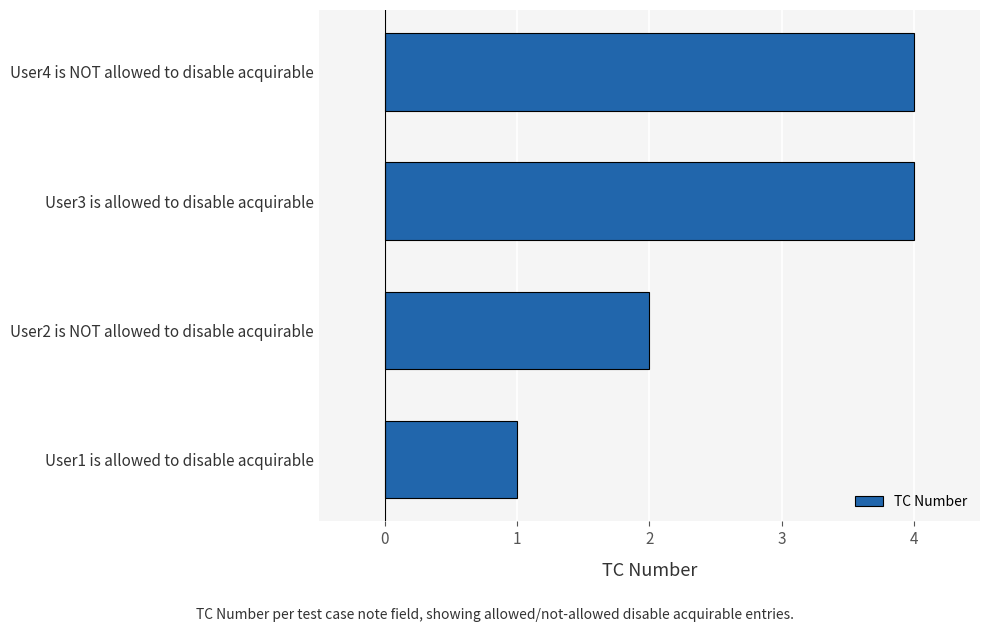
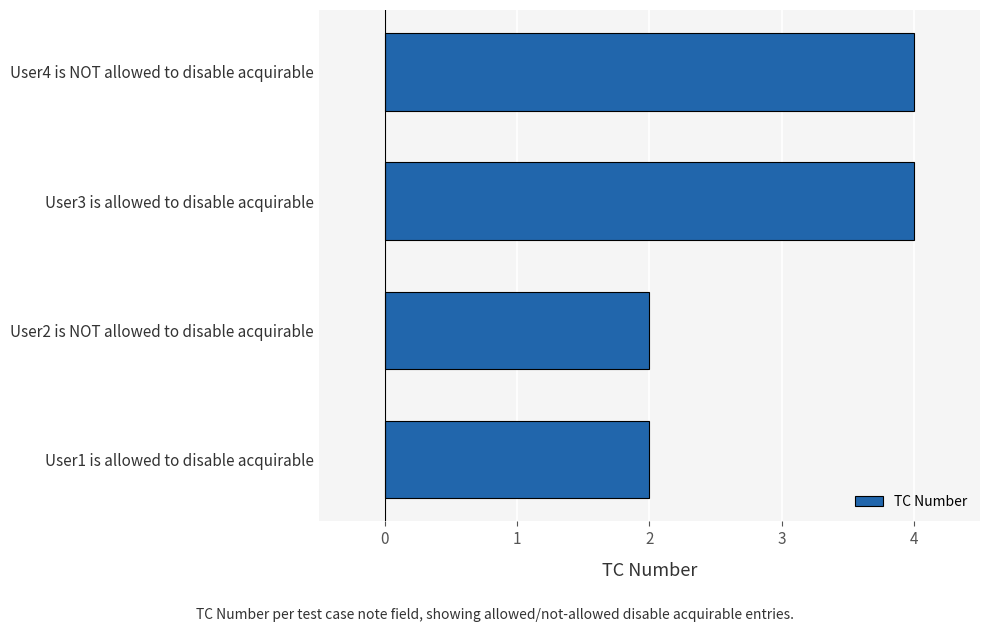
User1 is allowed to disable acquirable: 1 -> 2
